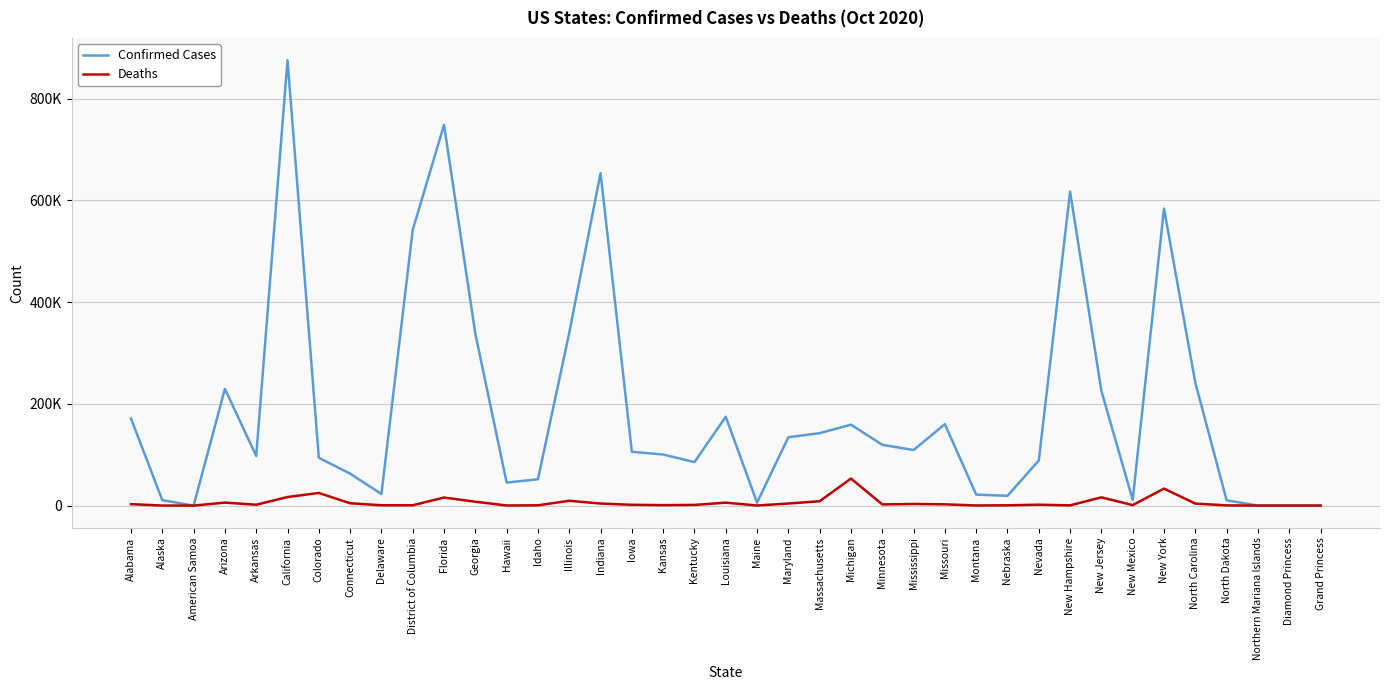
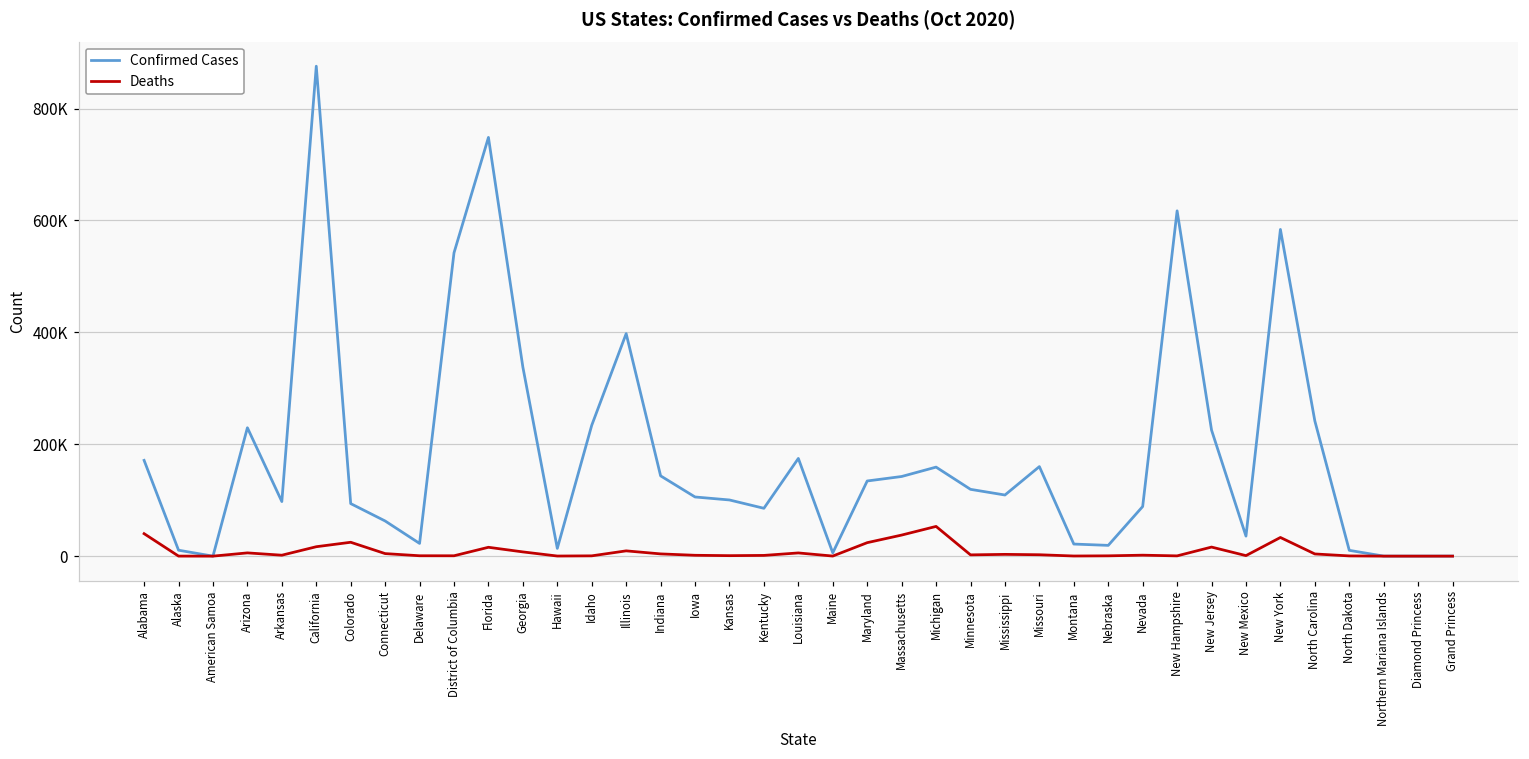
Deaths, Alabama: 0 -> 40000
Confirmed Cases, Hawaii: 50000 -> 10000
Confirmed Cases, Idaho: 50000 -> 230000
Confirmed Cases, Illinois: 340000 -> 400000
Confirmed Cases, Indiana: 650000 -> 140000
Deaths, Maryland: 0 -> 20000
Deaths, Massachusetts: 10000 -> 40000
Confirmed Cases, New Mexico: 10000 -> 40000
